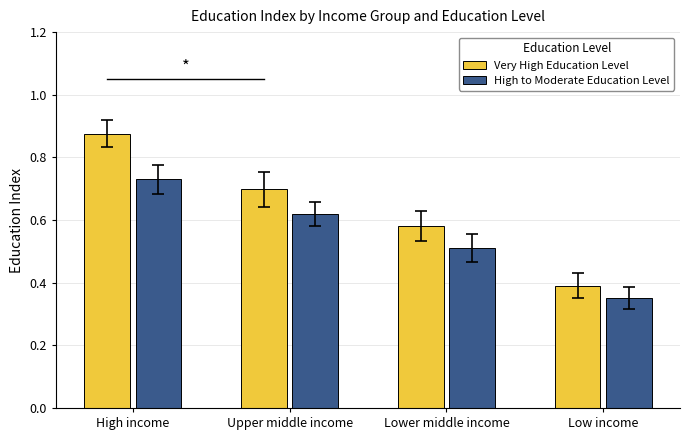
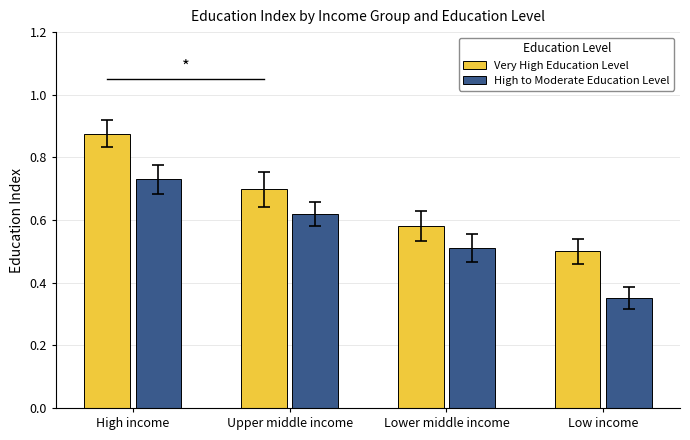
Very High Education Level, Low income: 0.39 -> 0.50
